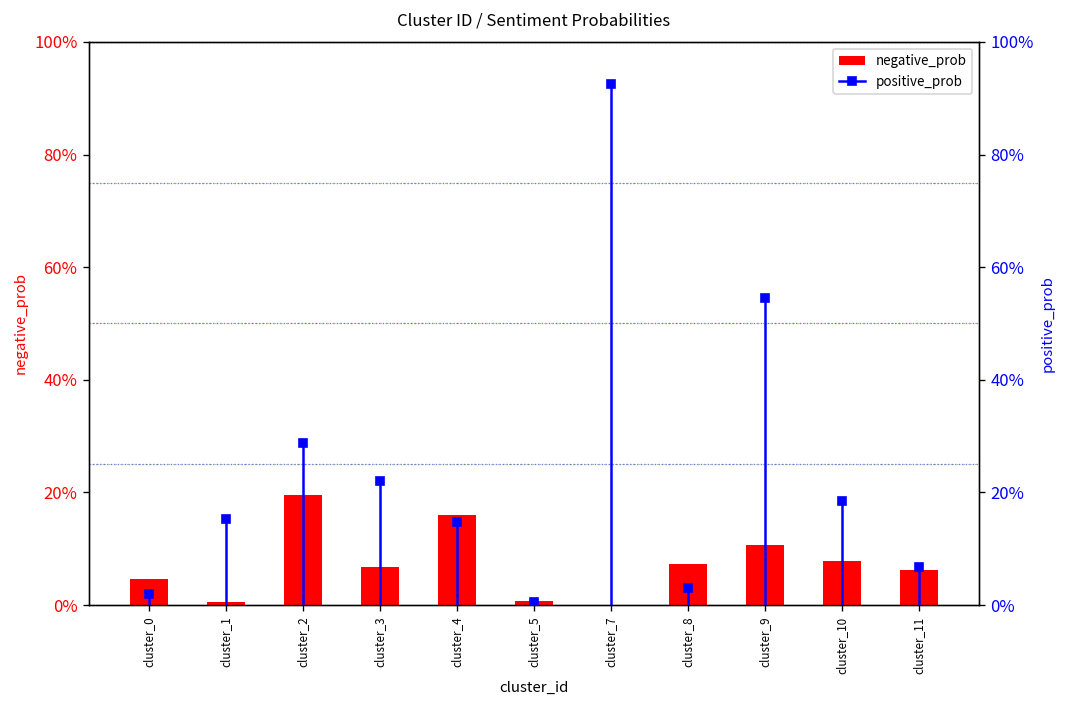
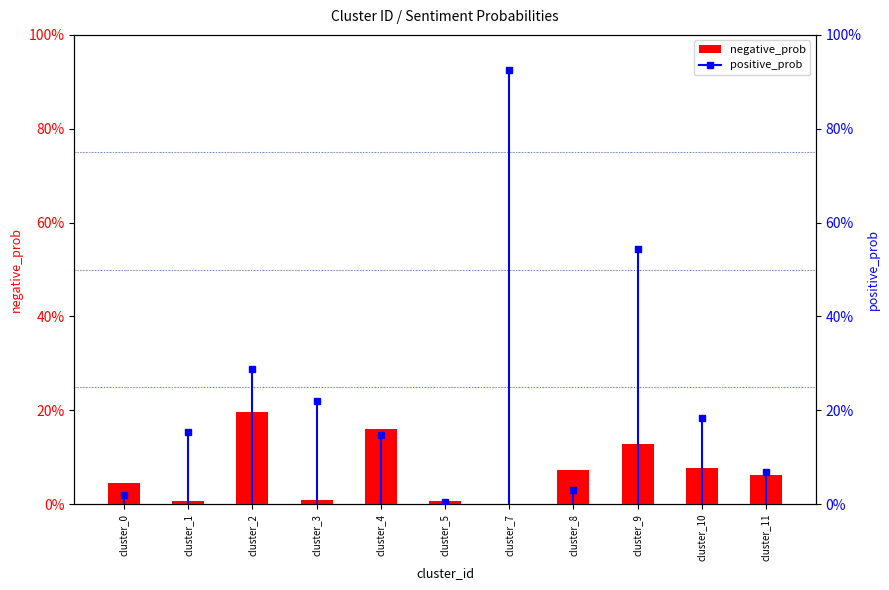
negative_prob, cluster_3: 7% -> 1%
negative_prob, cluster_9: 11% -> 13%
